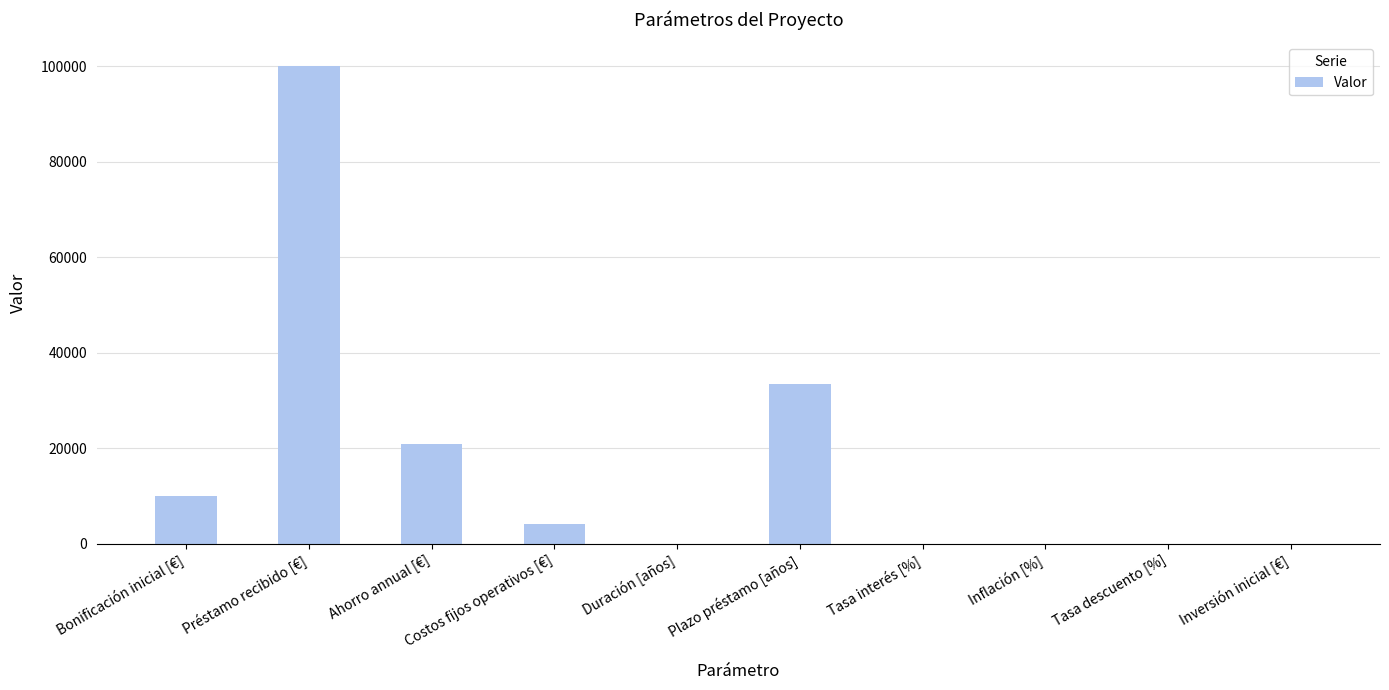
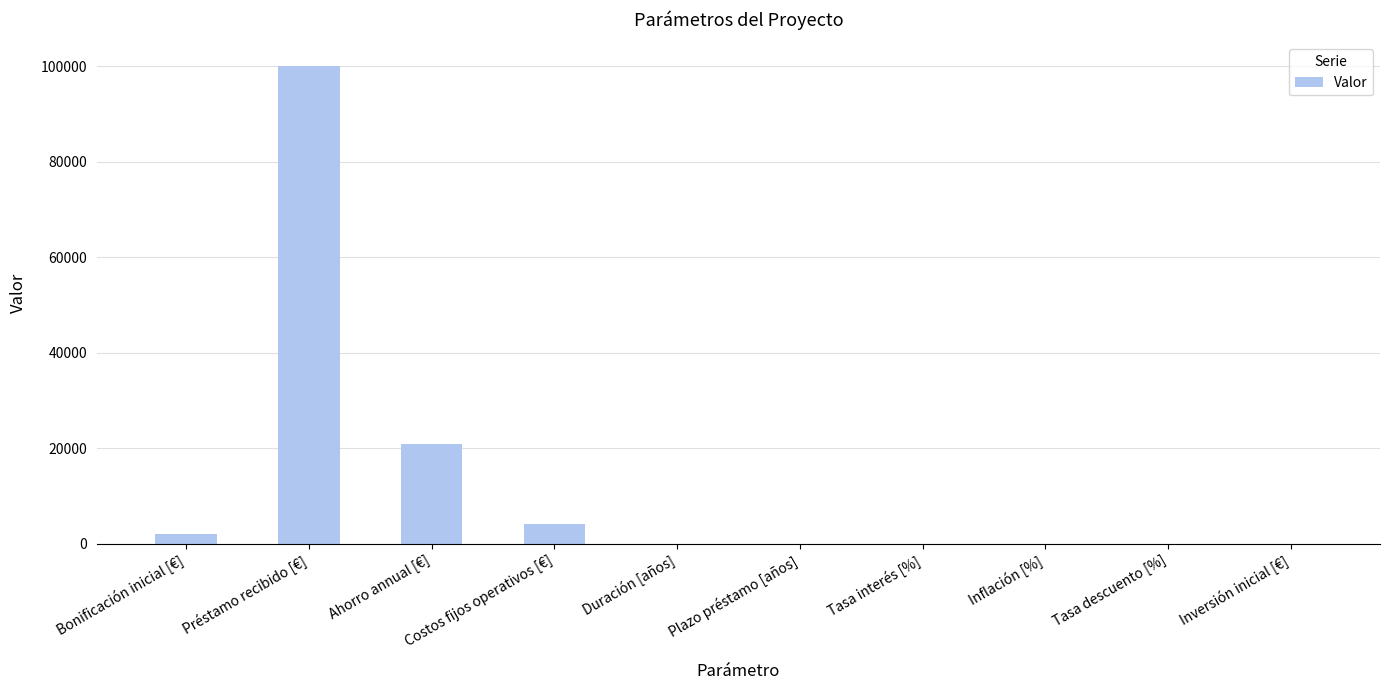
Bonificación inicial [€]: 10000 -> 2000
Plazo préstamo [años]: 33000 -> 0
